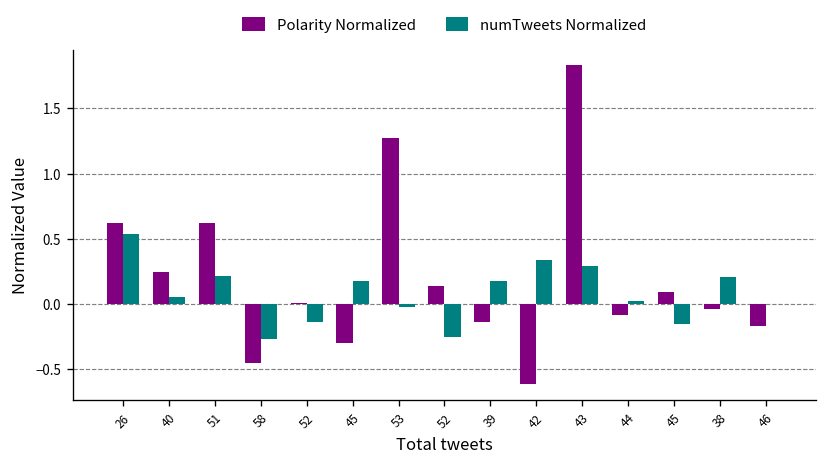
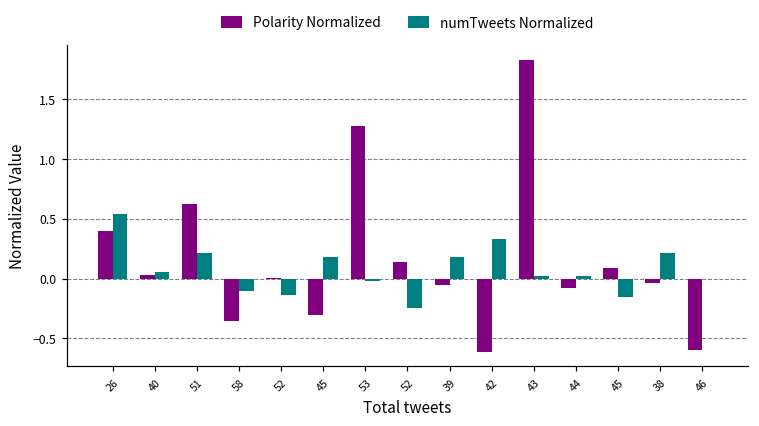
Polarity Normalized, 26: 0.62 -> 0.40
Polarity Normalized, 40: 0.25 -> 0.03
Polarity Normalized, 58: -0.45 -> -0.36
numTweets Normalized, 58: -0.27 -> -0.10
Polarity Normalized, 39: -0.14 -> -0.05
numTweets Normalized, 43: 0.29 -> 0.02
Polarity Normalized, 46: -0.17 -> -0.59
